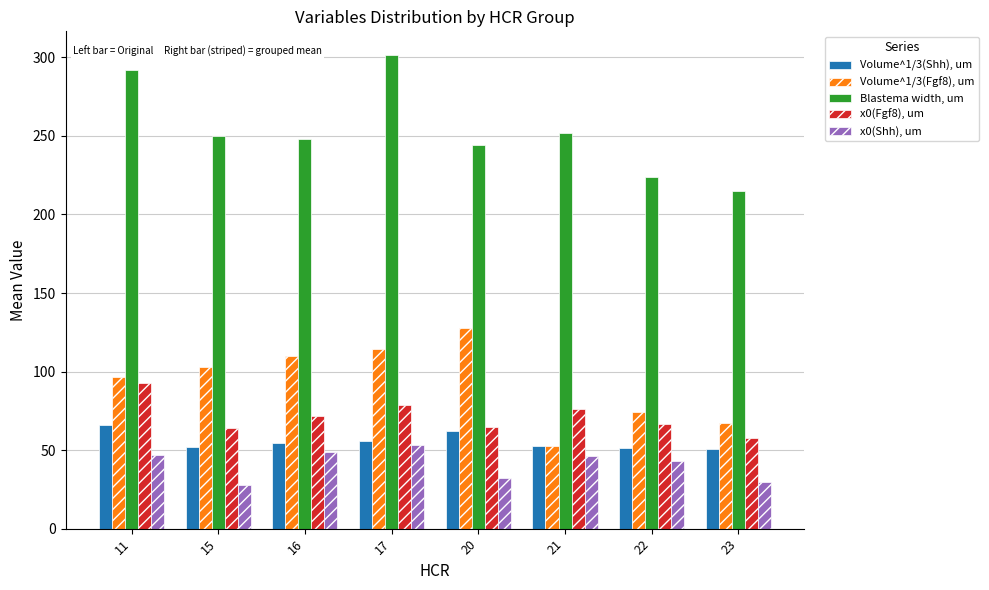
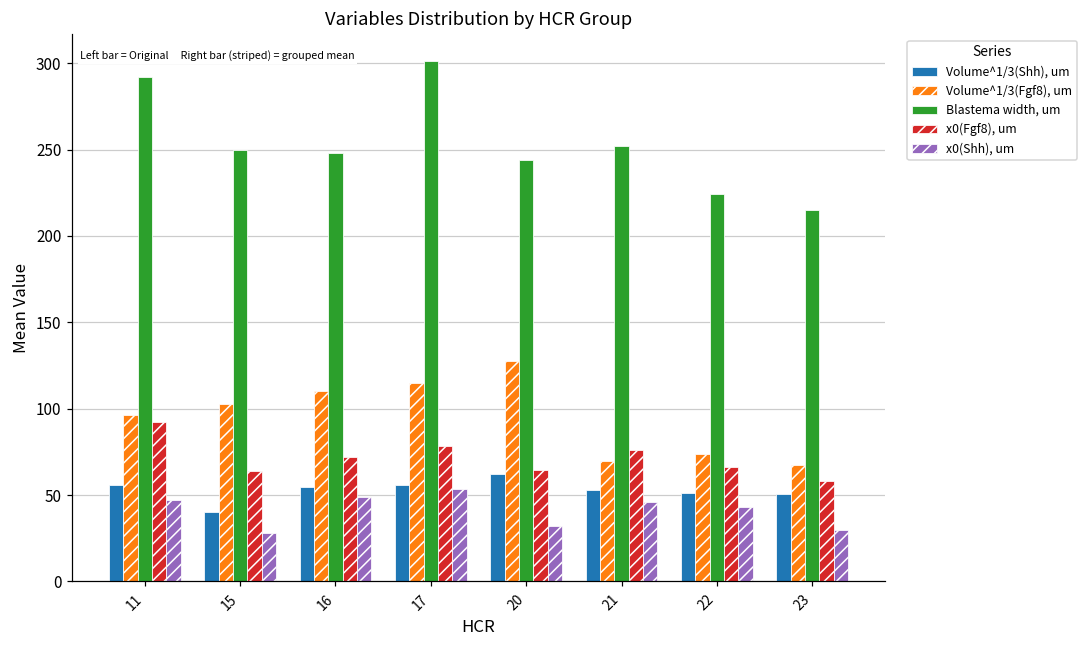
Volume^1/3(Shh), um, 11: 66 -> 56
Volume^1/3(Shh), um, 15: 52 -> 40
Volume^1/3(Fgf8), um, 21: 52 -> 70
